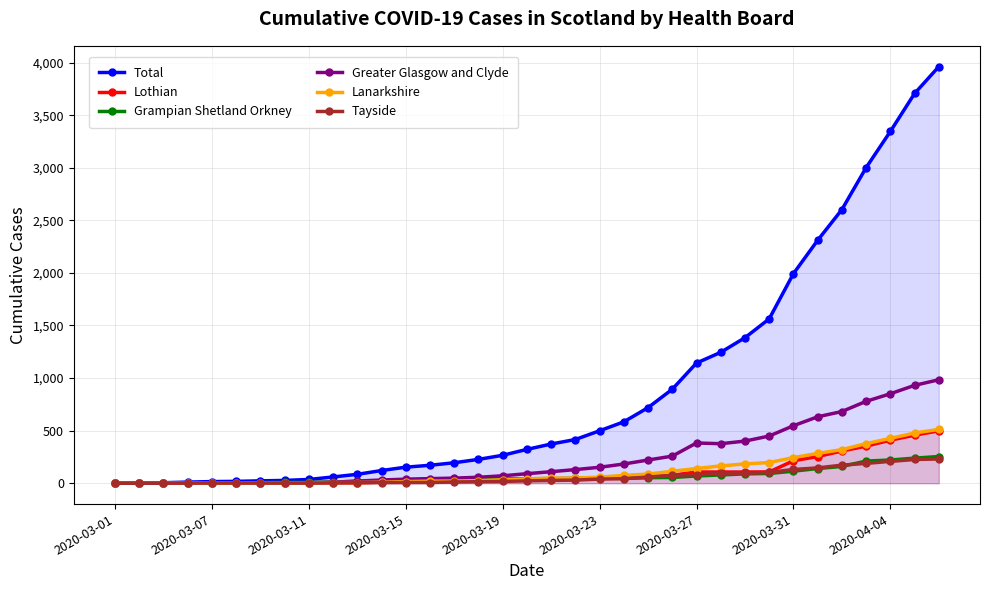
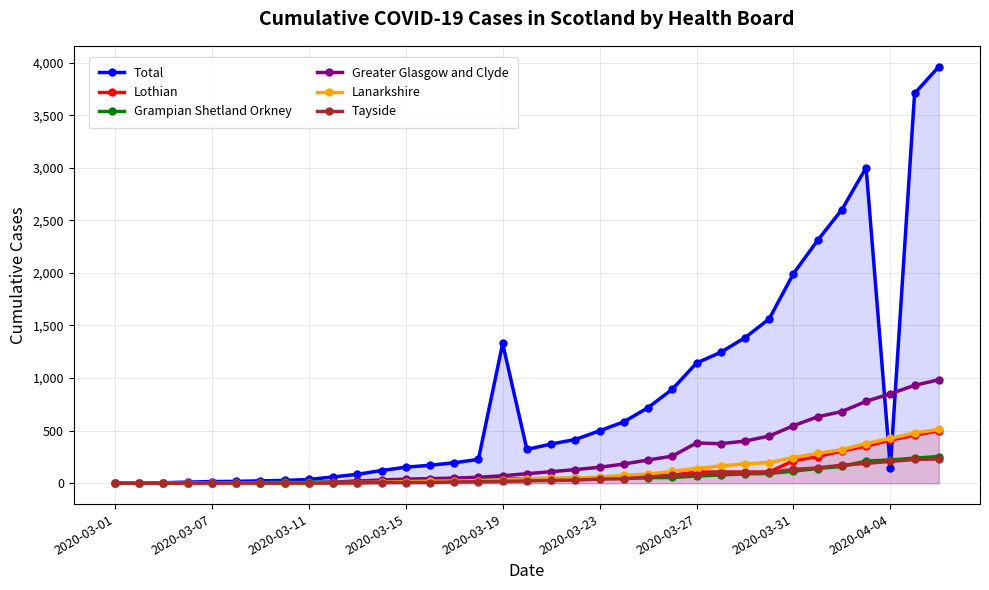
Total, 2020-03-19: 270 -> 1,330
Total, 2020-04-04: 3,350 -> 150
